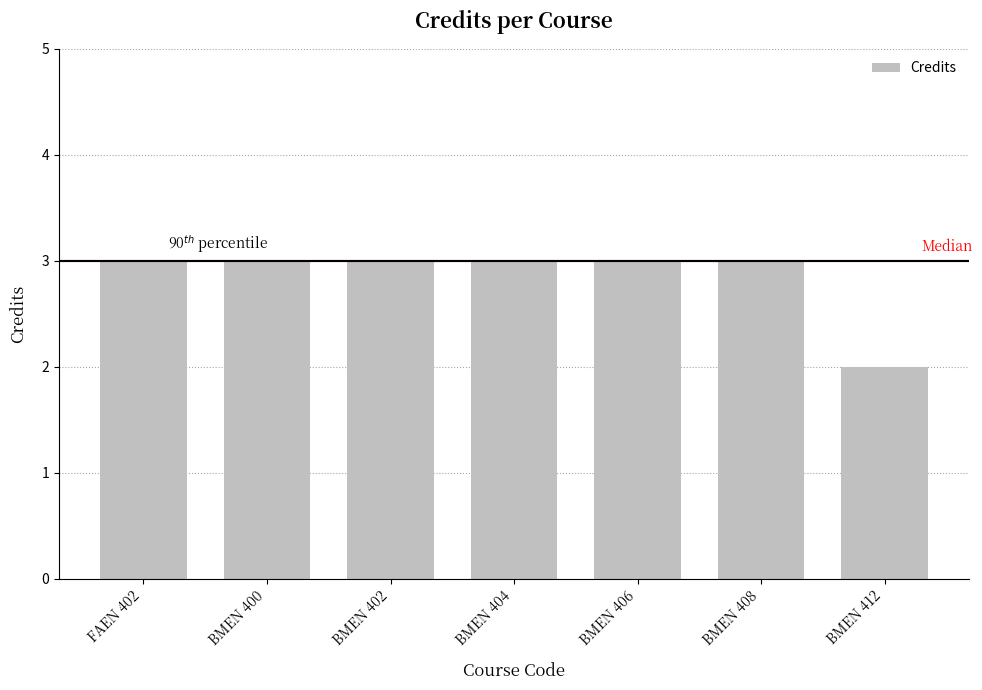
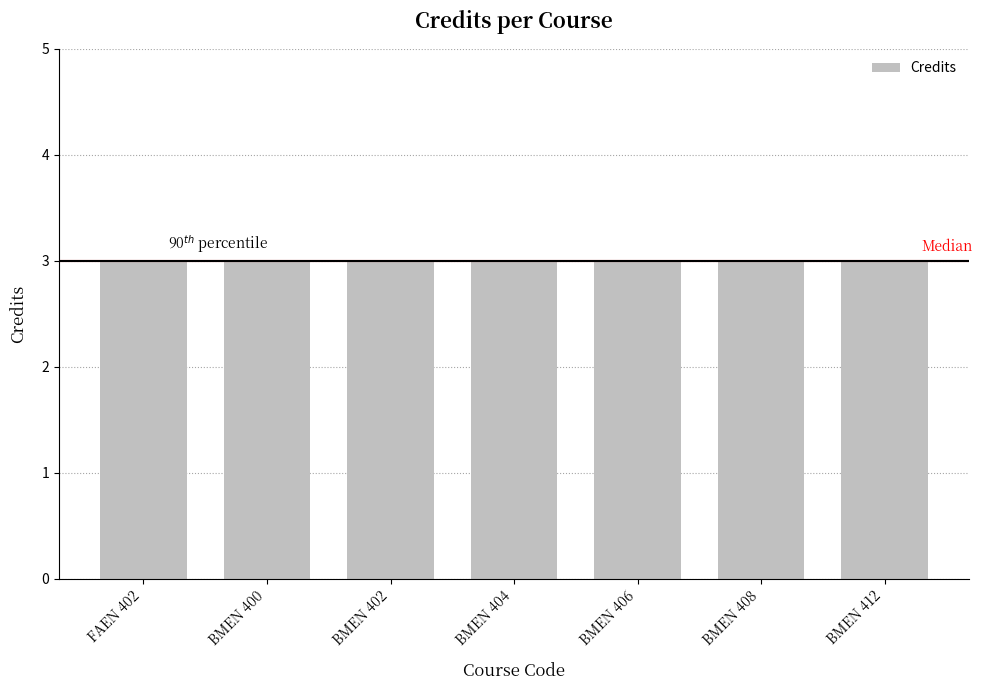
BMEN 412: 2 -> 3
